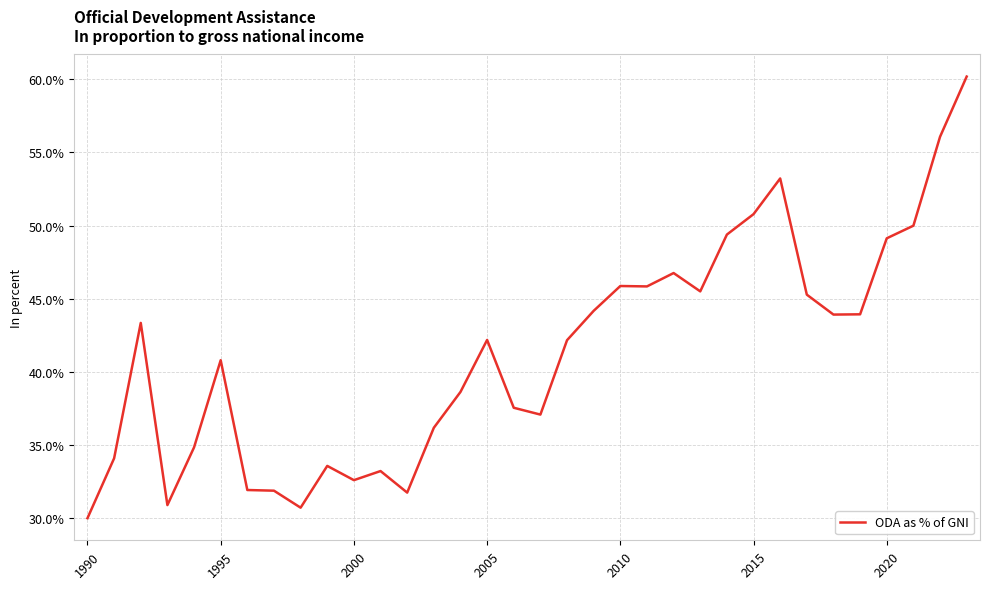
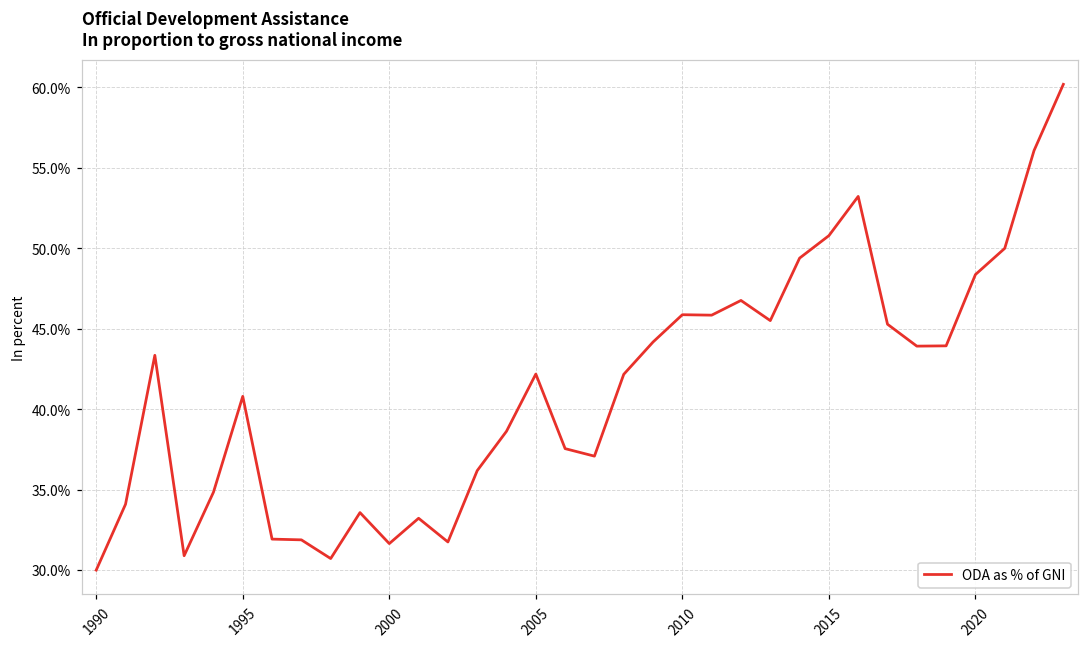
2000: 32.6% -> 31.6%
2020: 49.1% -> 48.4%
